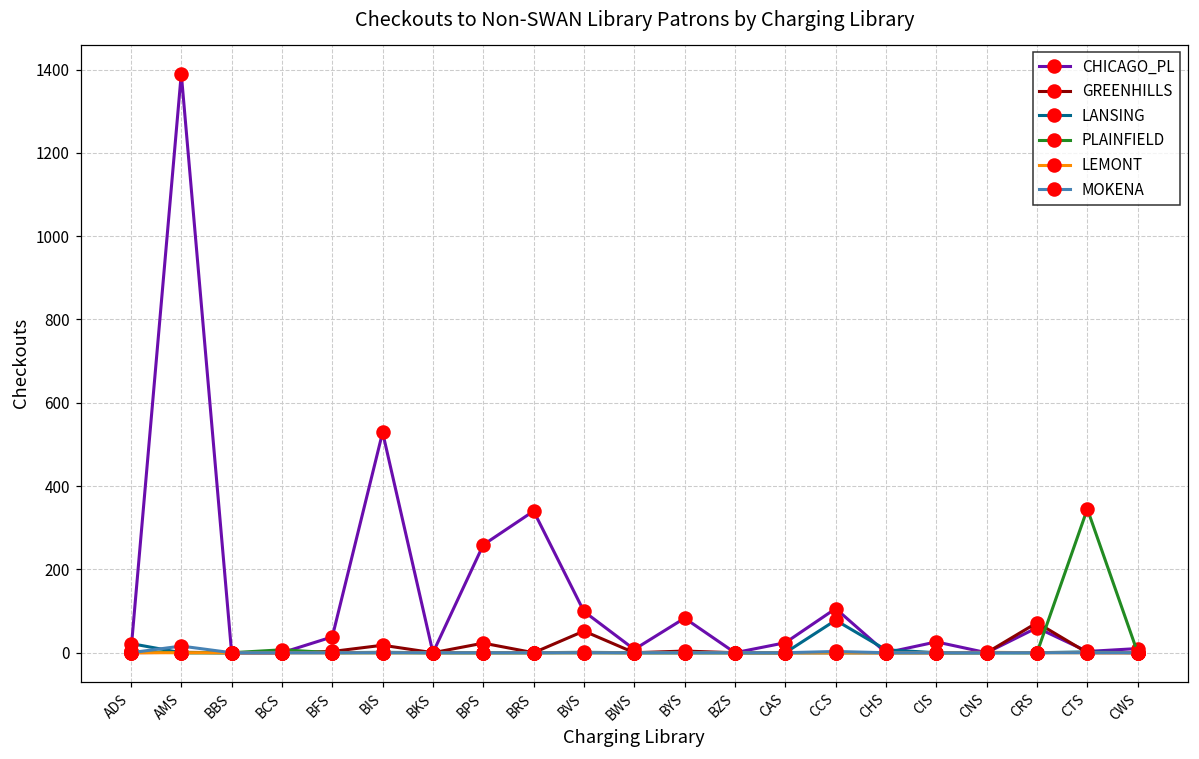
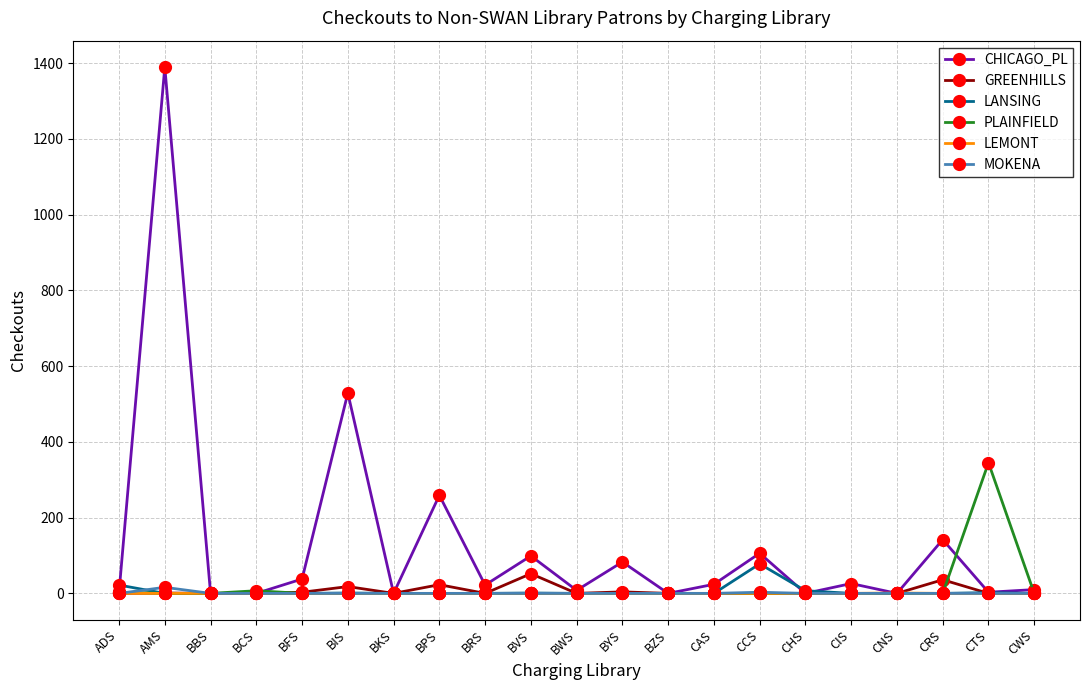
CHICAGO_PL, BRS: 340 -> 20
CHICAGO_PL, CRS: 60 -> 140
GREENHILLS, CRS: 70 -> 40
